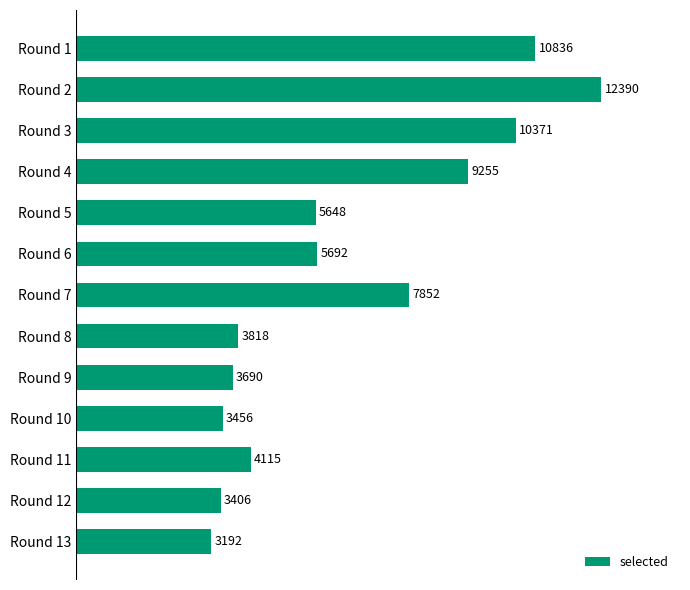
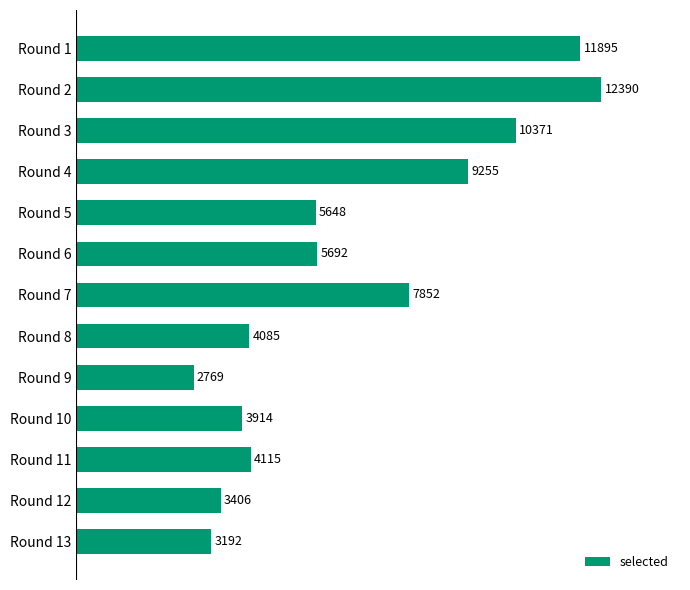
Round 1: 10836 -> 11895
Round 8: 3818 -> 4085
Round 9: 3690 -> 2769
Round 10: 3456 -> 3914
